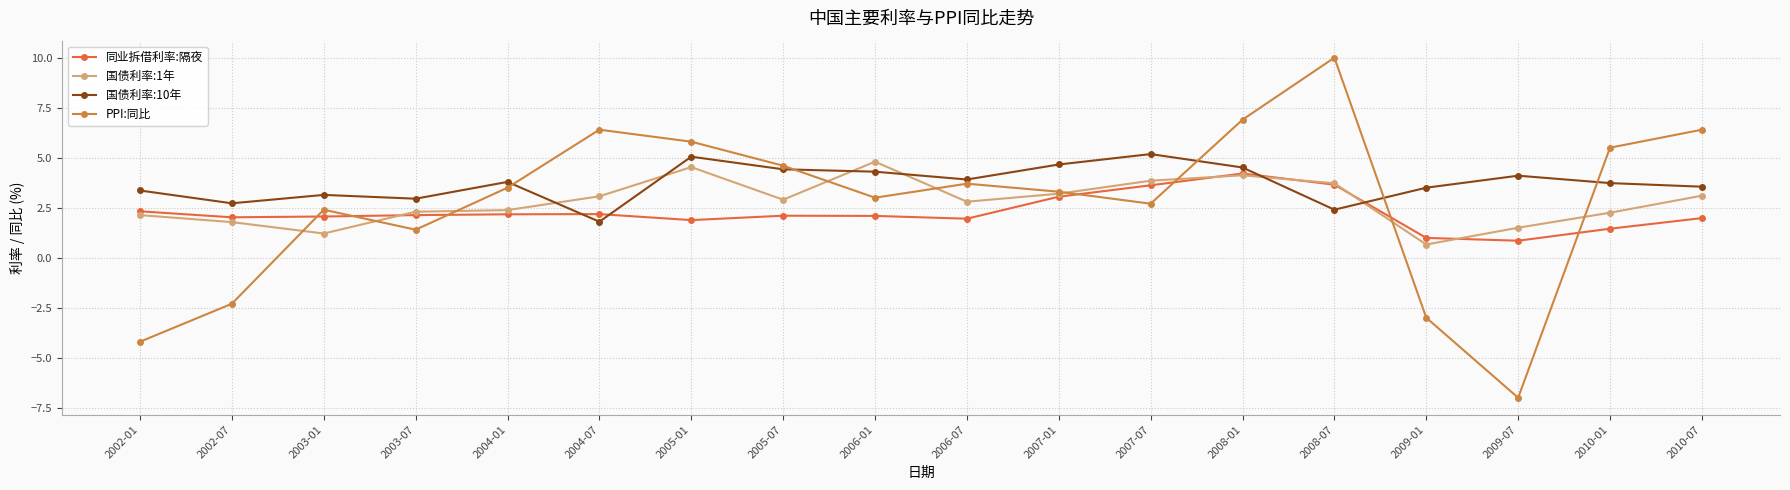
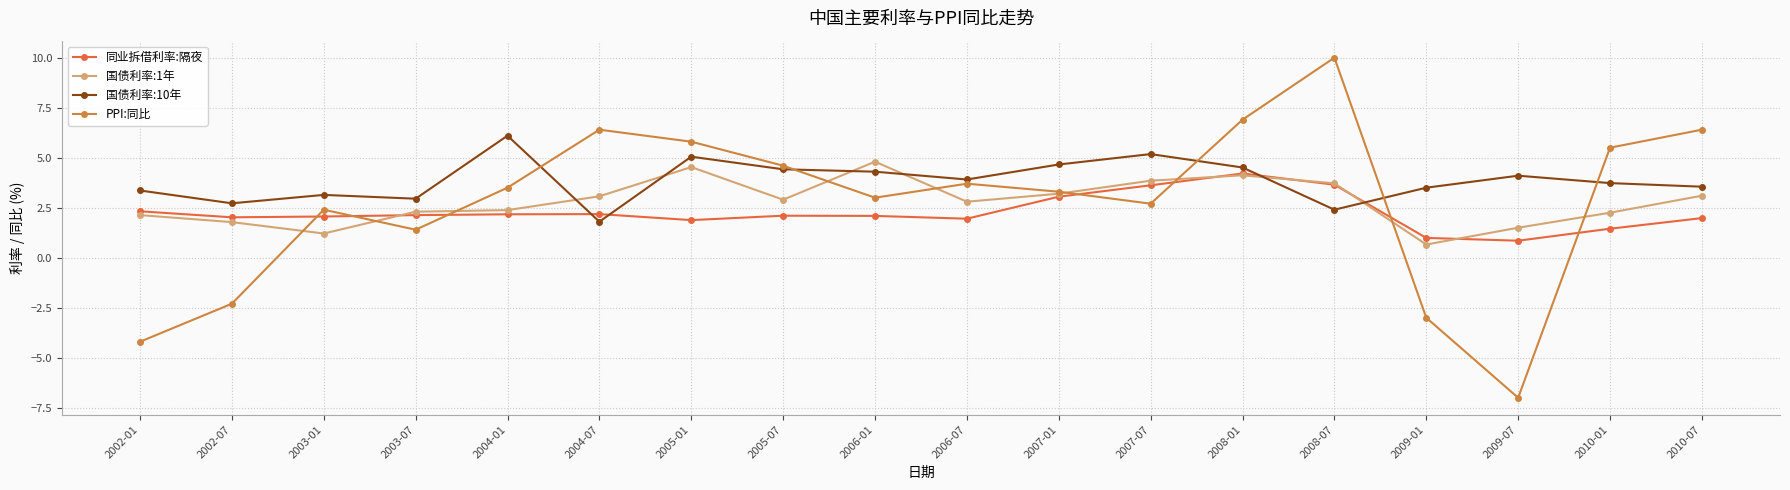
国债利率:10年, 2004-01: 3.8 -> 6.1
